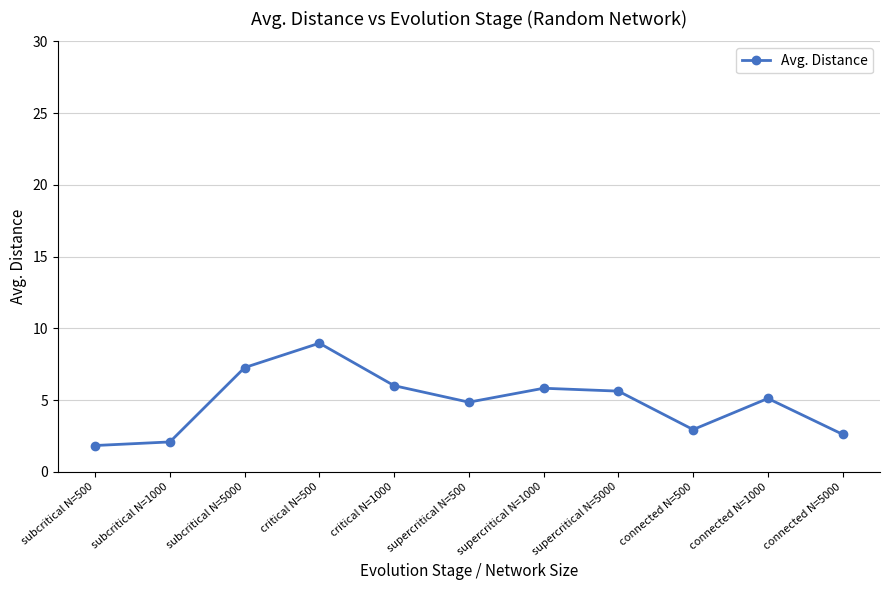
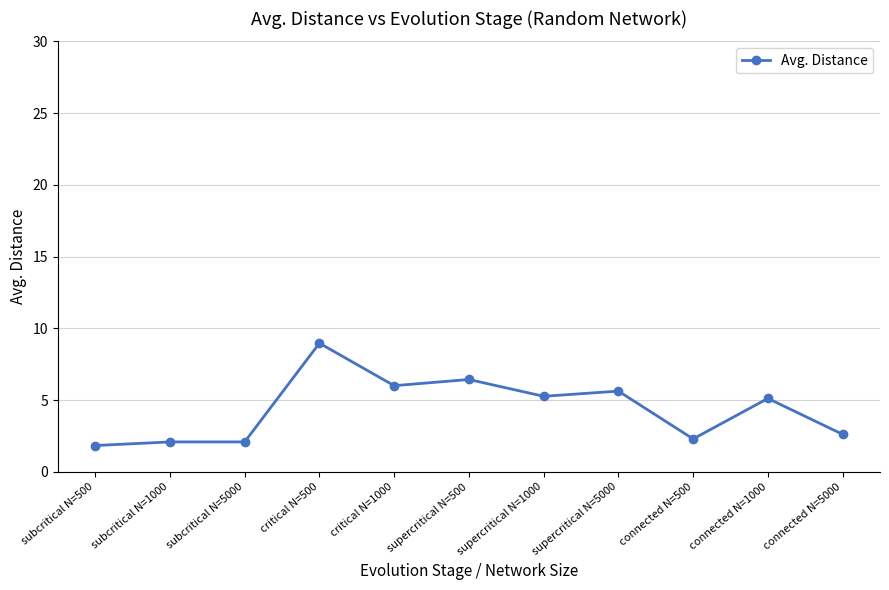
subcritical N=5000: 7.3 -> 2.1
supercritical N=500: 4.9 -> 6.4
supercritical N=1000: 5.8 -> 5.3
connected N=500: 3.0 -> 2.3
